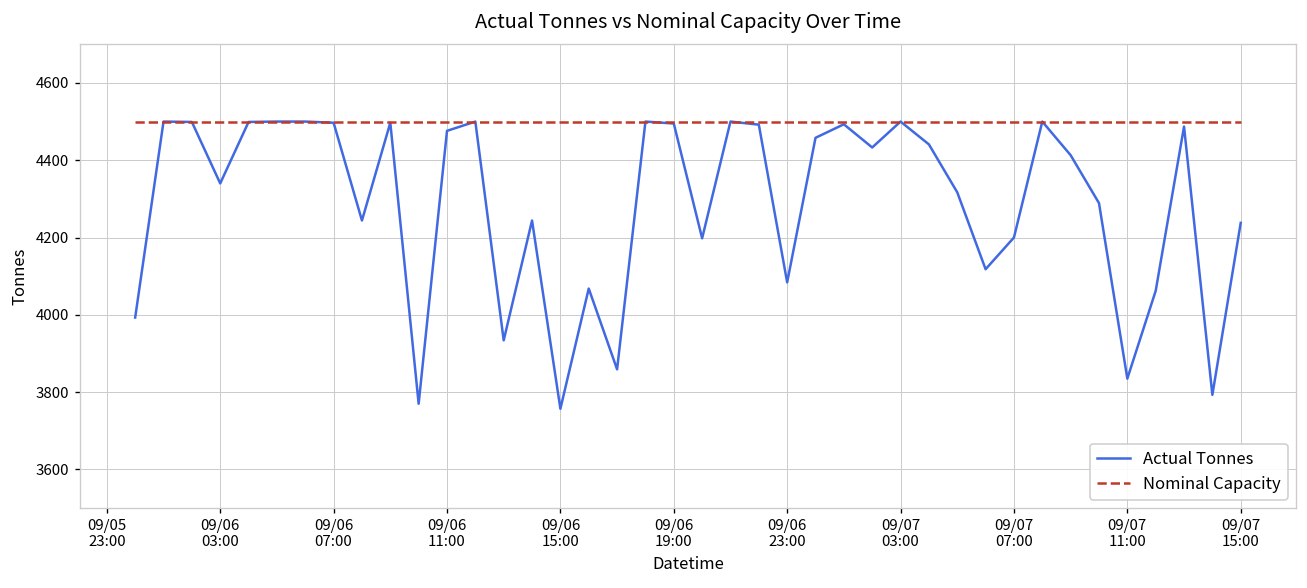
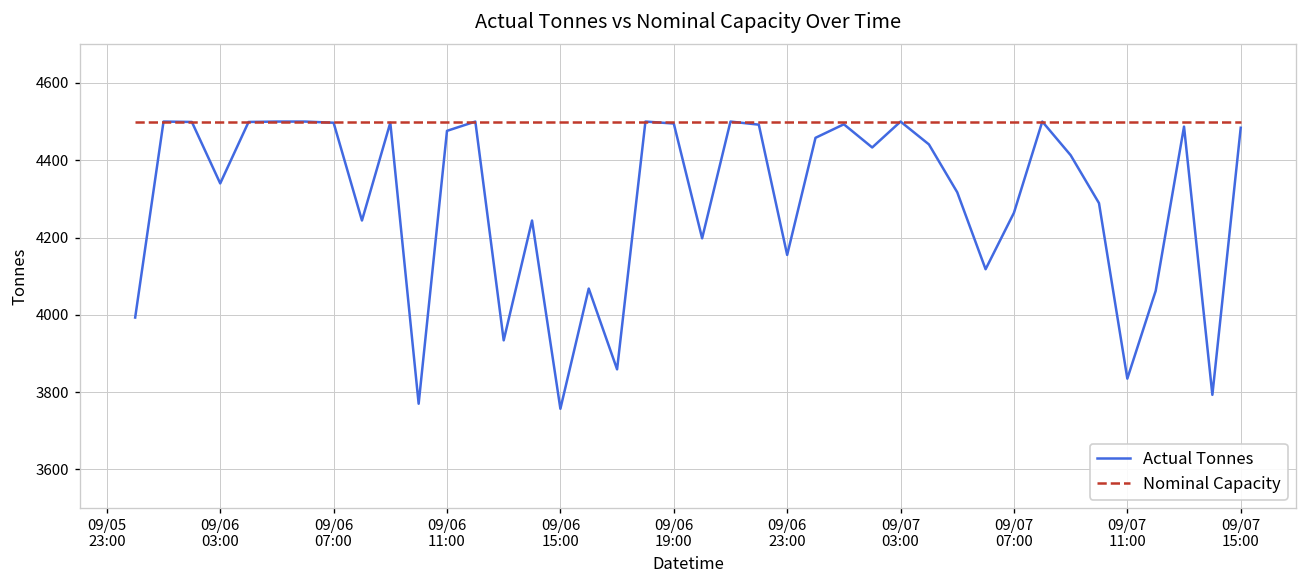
Actual Tonnes, 09/06 23:00: 4080 -> 4160
Actual Tonnes, 09/07 07:00: 4200 -> 4260
Actual Tonnes, 09/07 15:00: 4240 -> 4480
